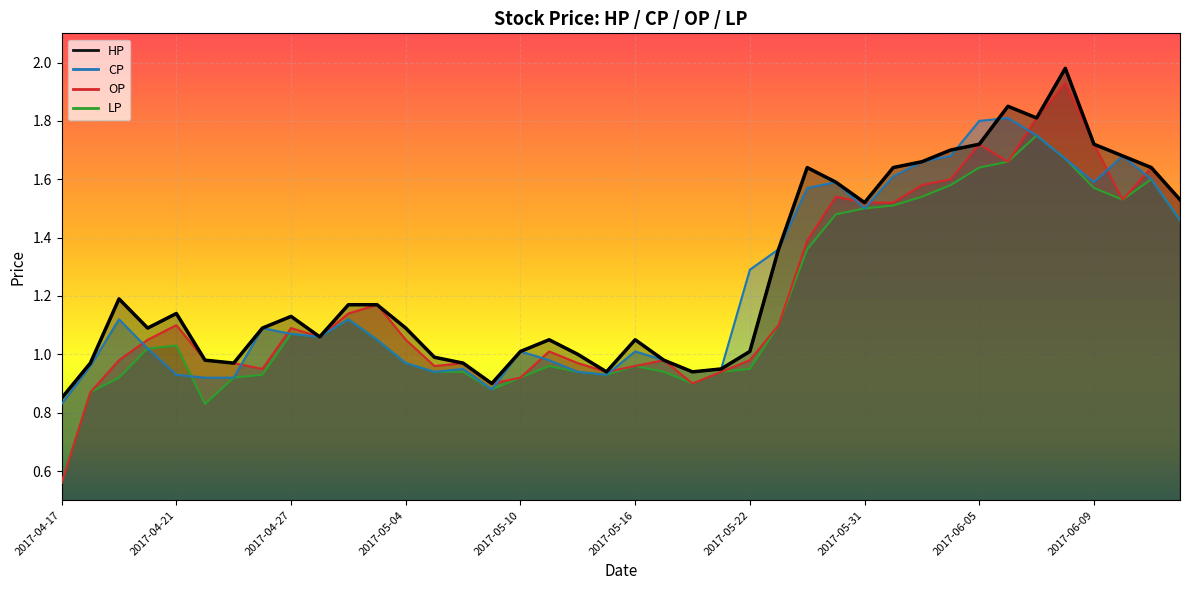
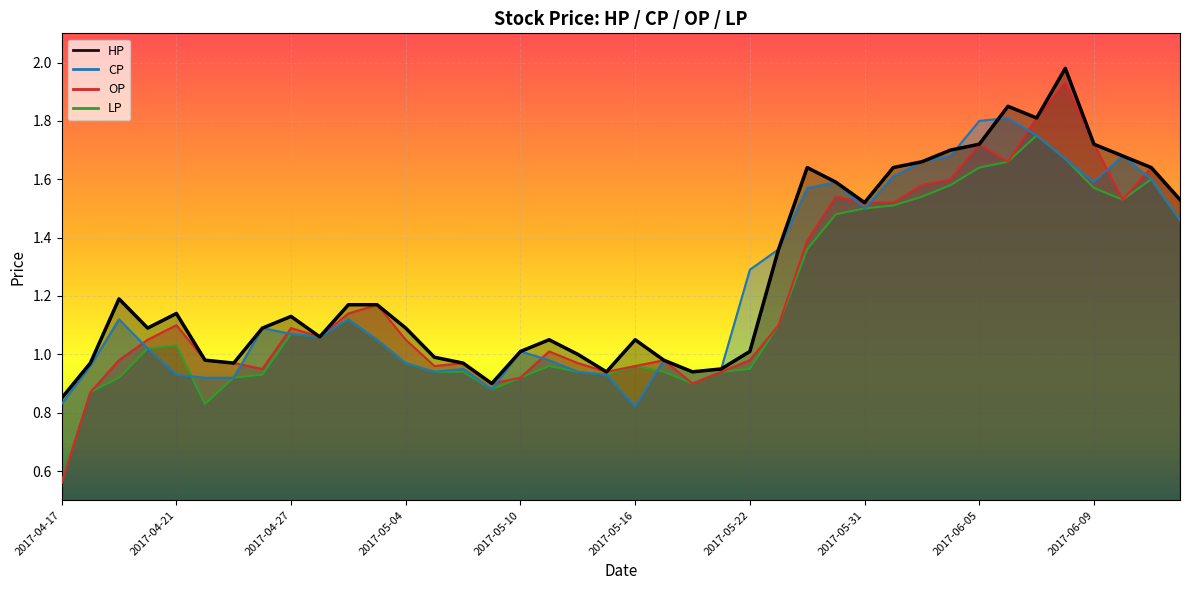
CP, 2017-05-16: 1.01 -> 0.82
